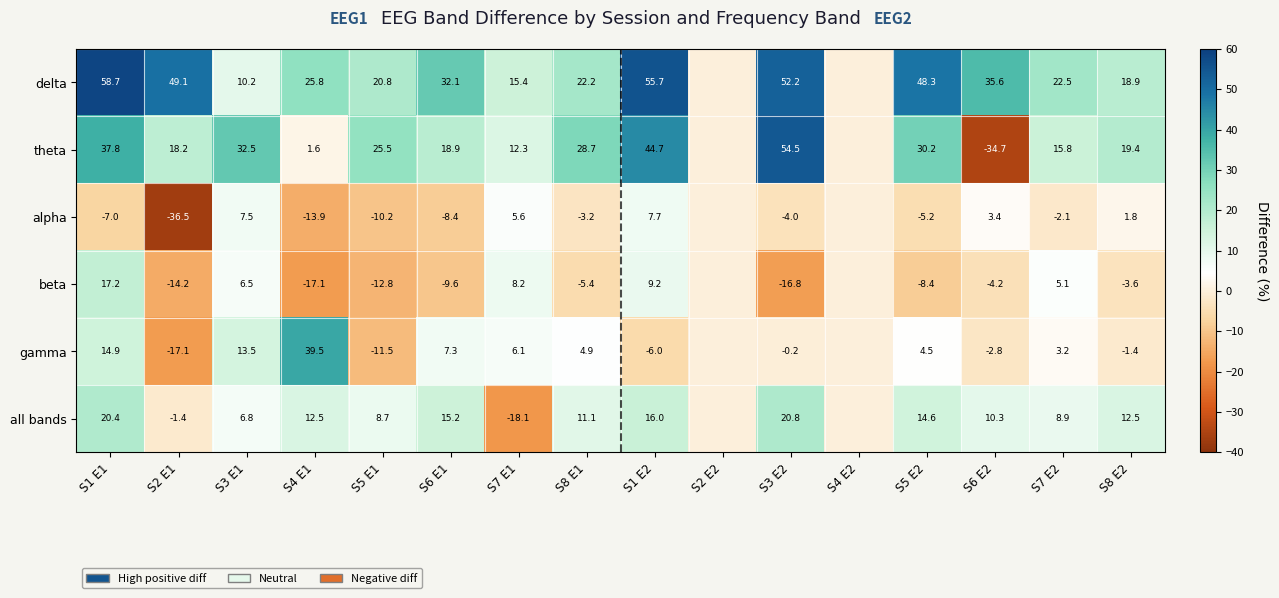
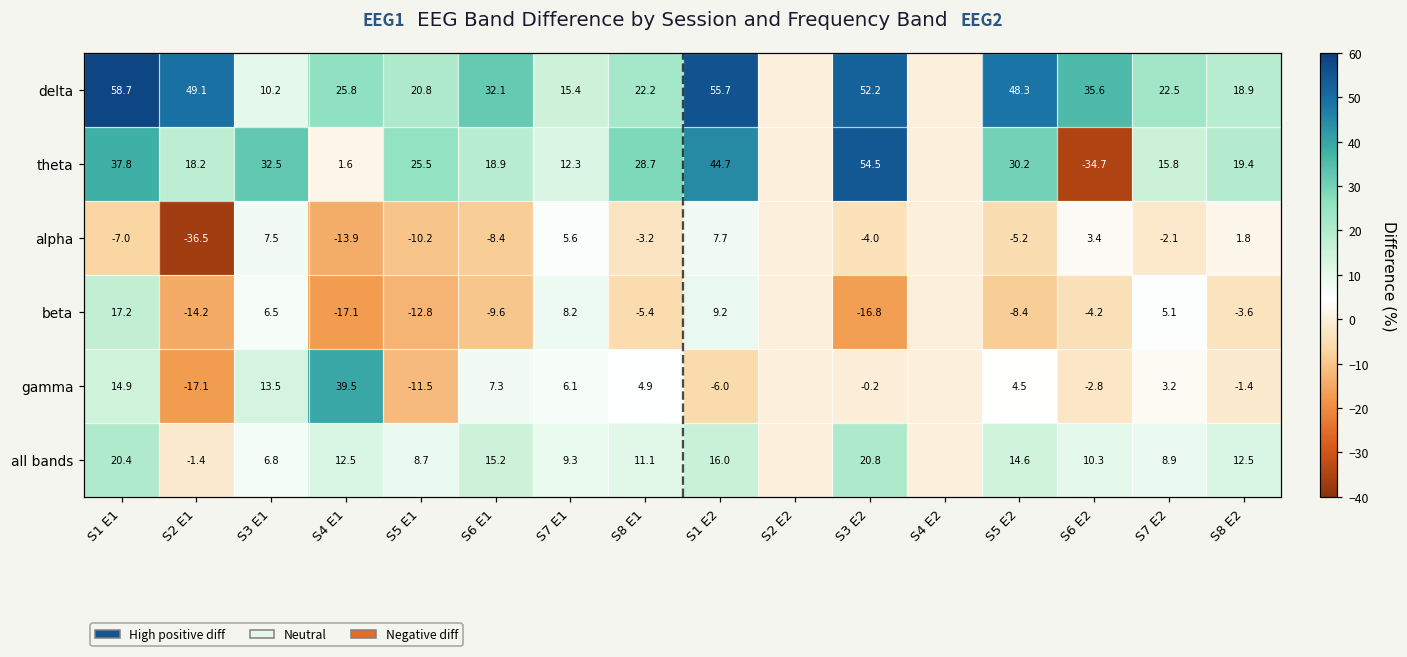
all bands, S7 E1: -18.1 -> 9.3
